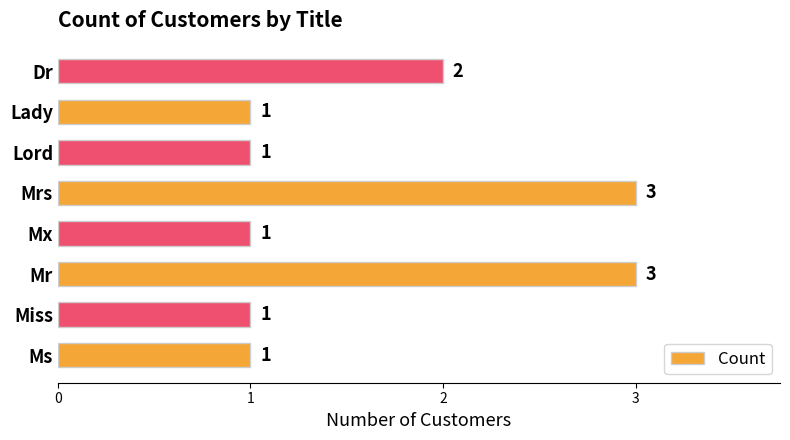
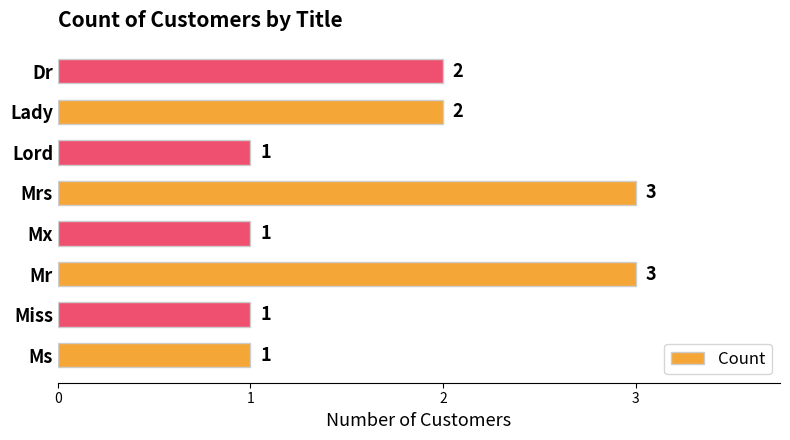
Lady: 1 -> 2
